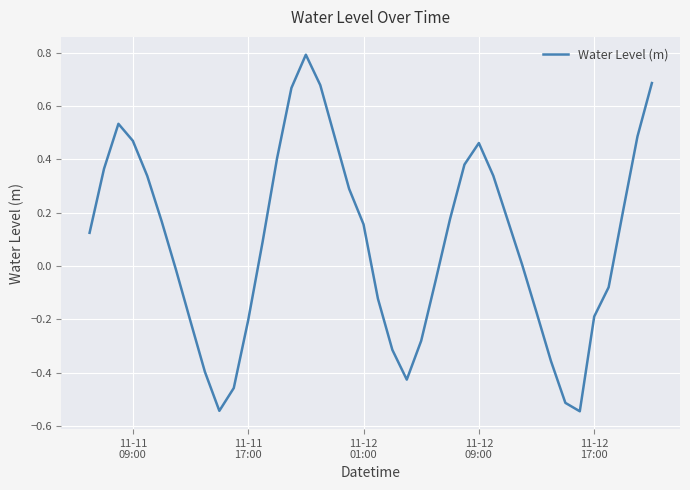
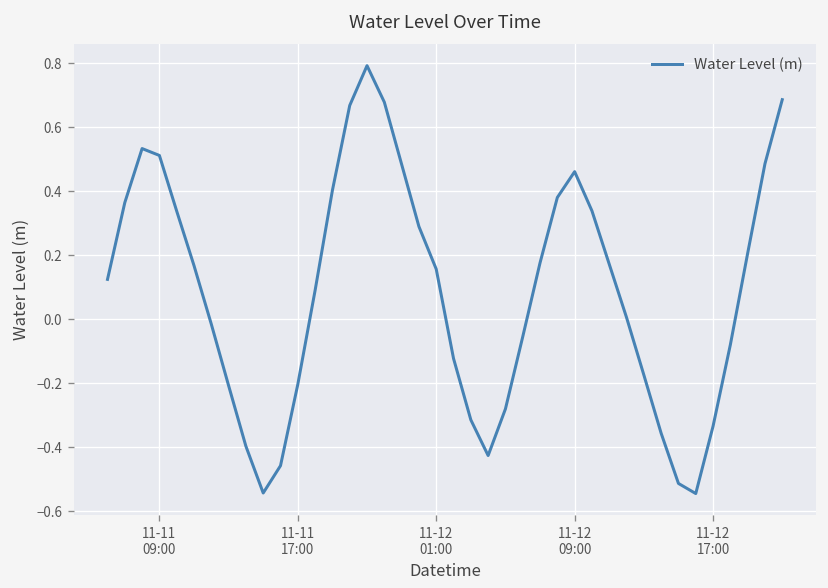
11-11 09:00: 0.47 -> 0.51
11-12 17:00: -0.19 -> -0.33
